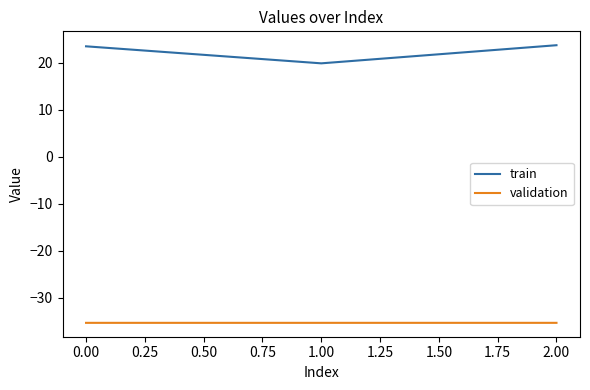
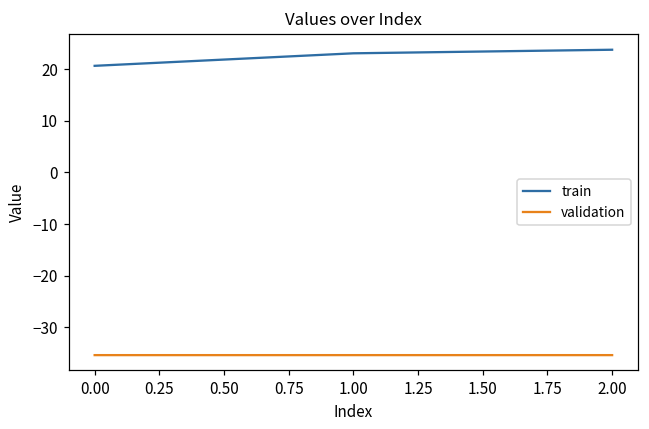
train, 0.00: 24 -> 21
train, 1.00: 20 -> 23
